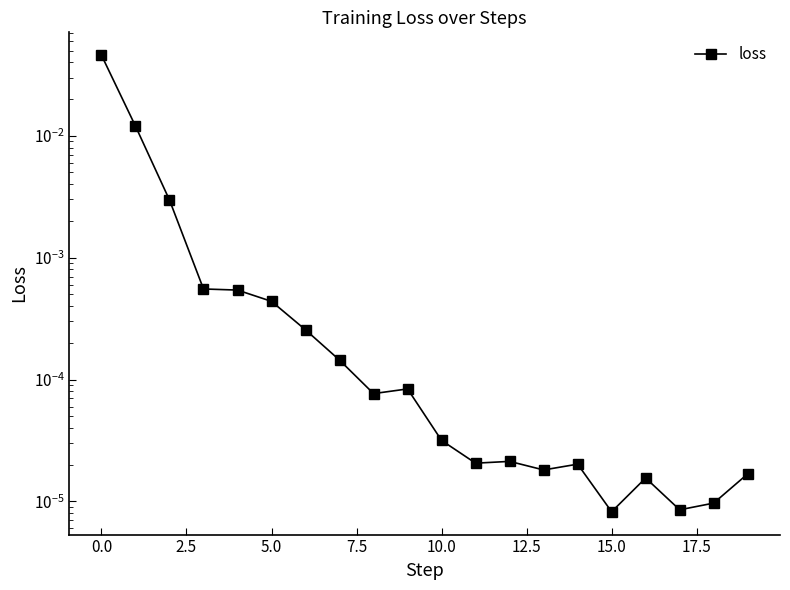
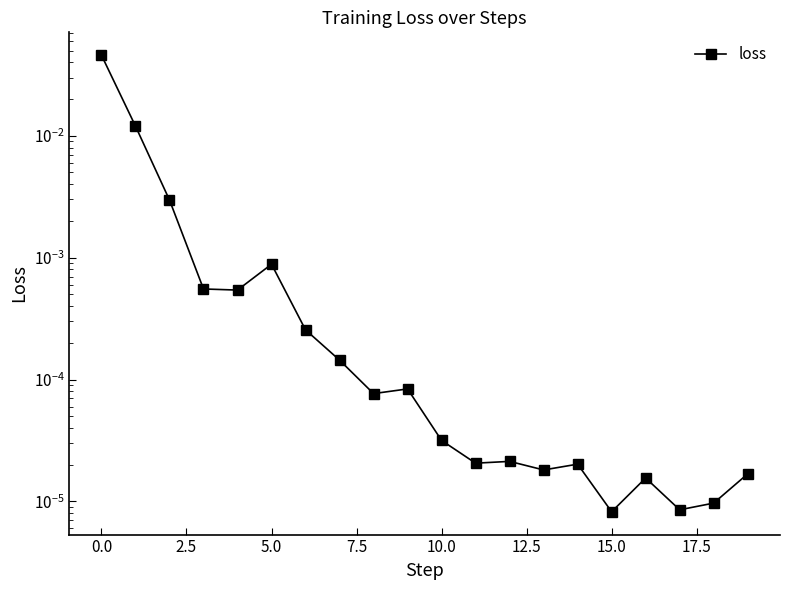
5.0: 0.00044 -> 0.0009
